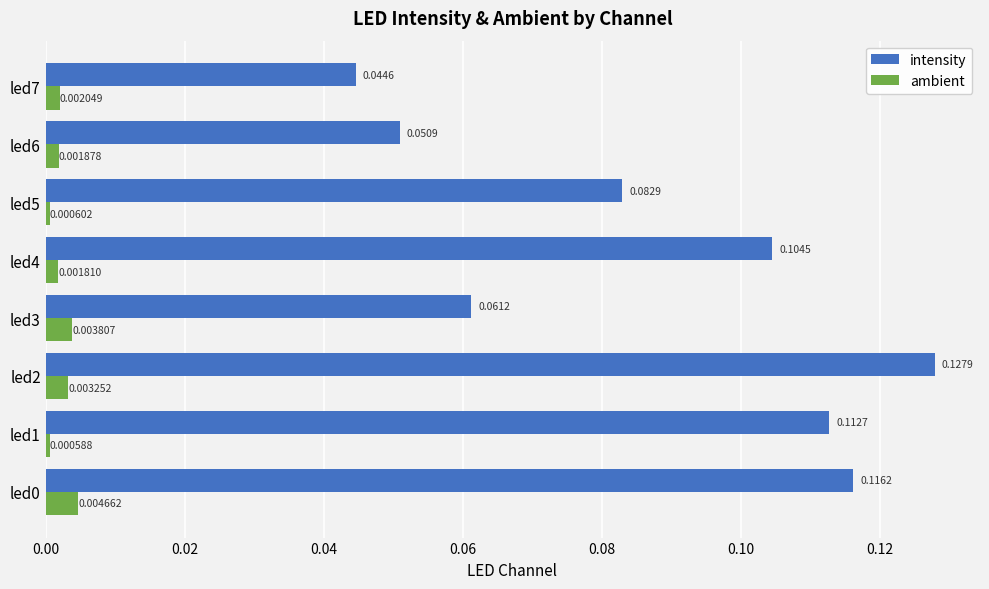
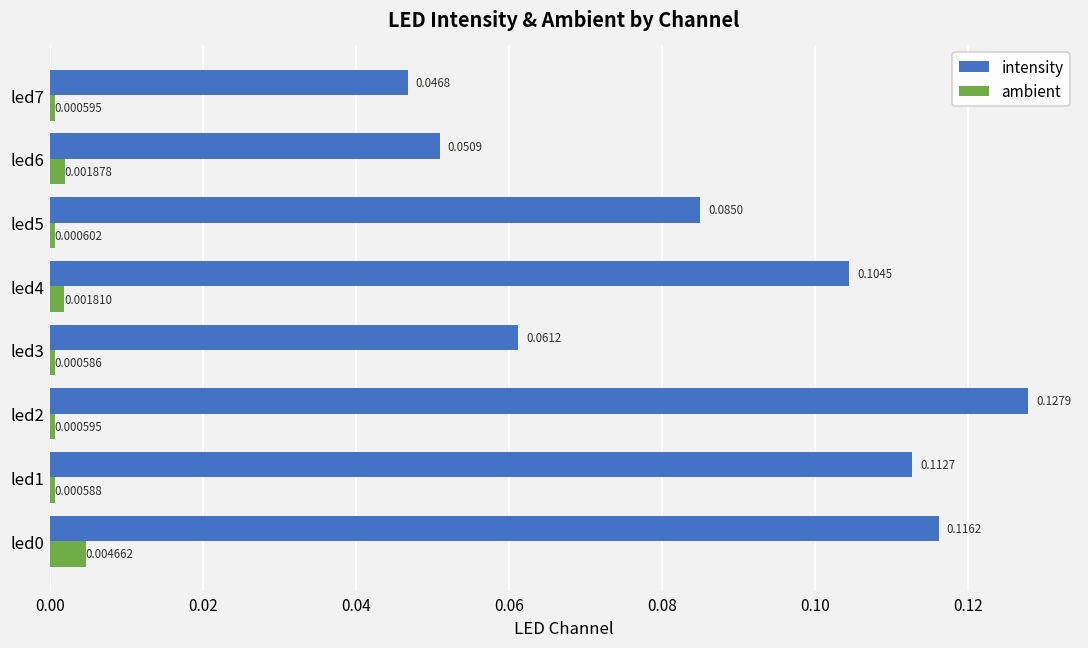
intensity, led7: 0.0446 -> 0.0468
ambient, led7: 0.002049 -> 0.000595
intensity, led5: 0.0829 -> 0.0850
ambient, led3: 0.003807 -> 0.000586
ambient, led2: 0.003252 -> 0.000595
